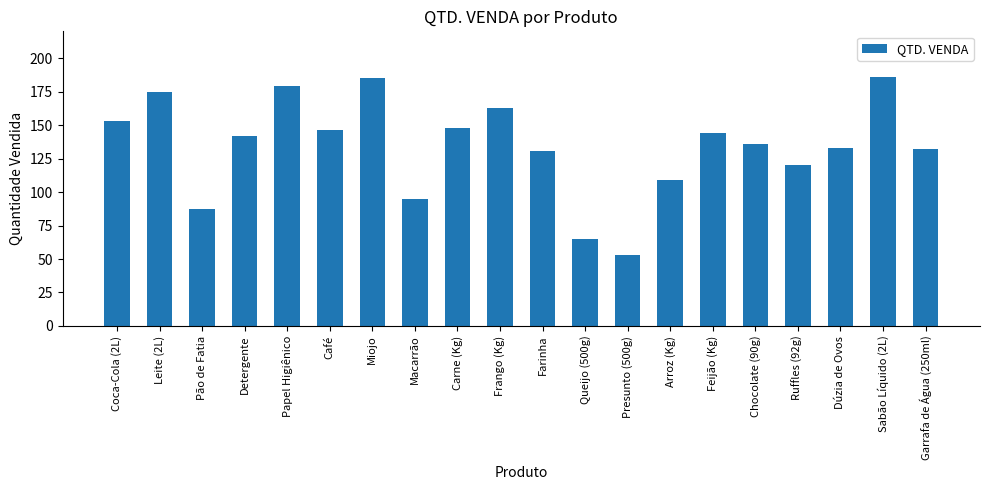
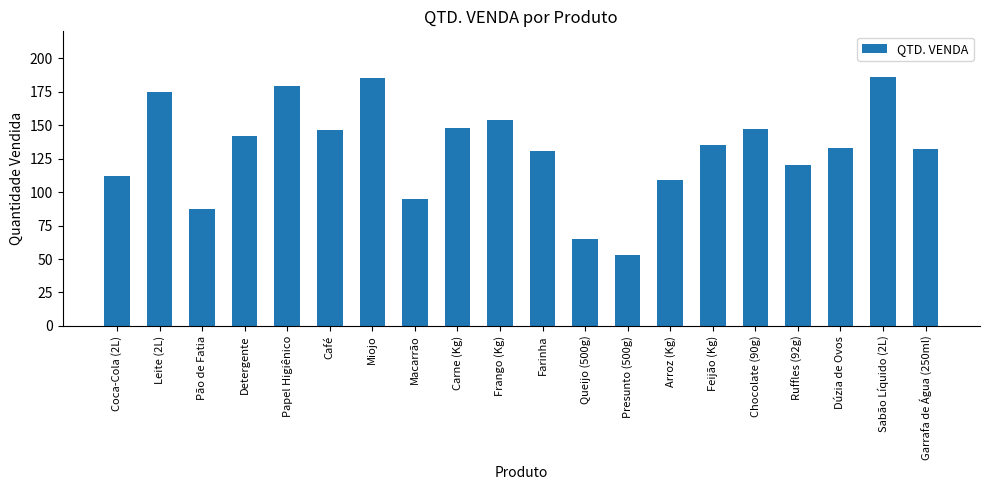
Coca-Cola (2L): 153 -> 112
Frango (Kg): 163 -> 154
Feijão (Kg): 144 -> 135
Chocolate (90g): 136 -> 147
